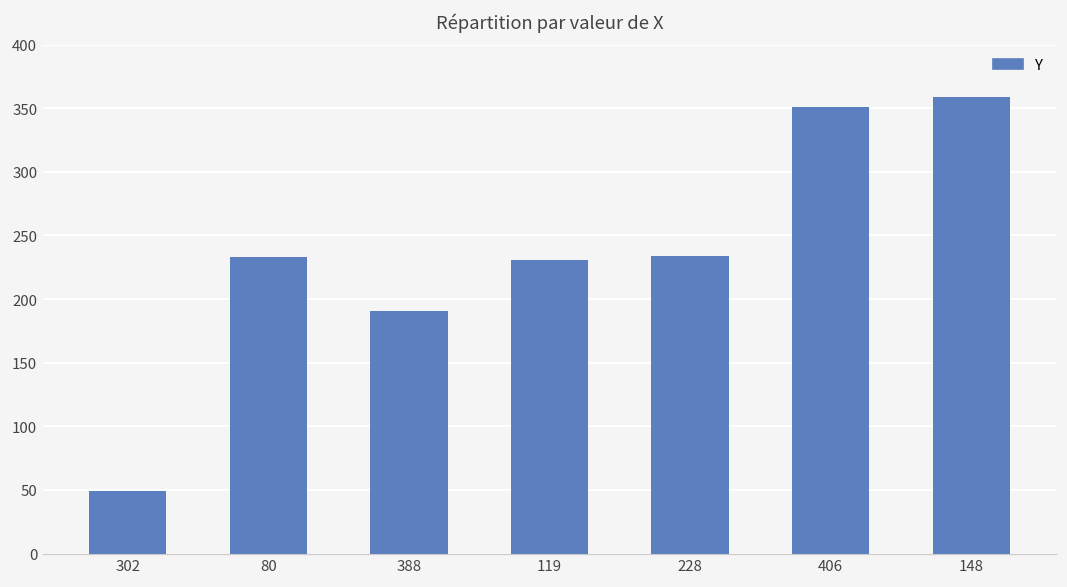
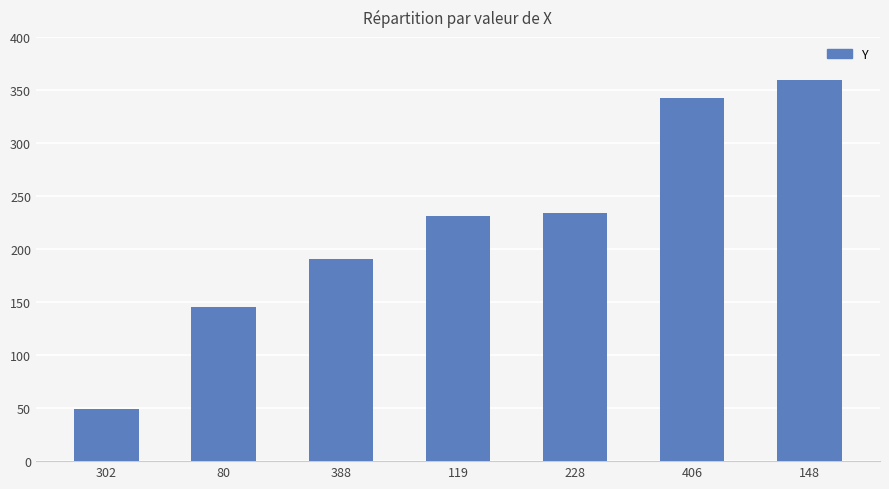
80: 233 -> 145
406: 351 -> 342
